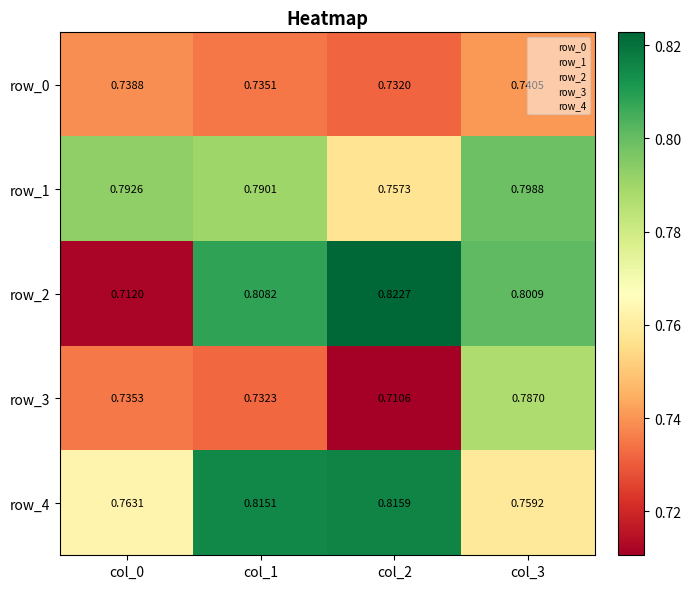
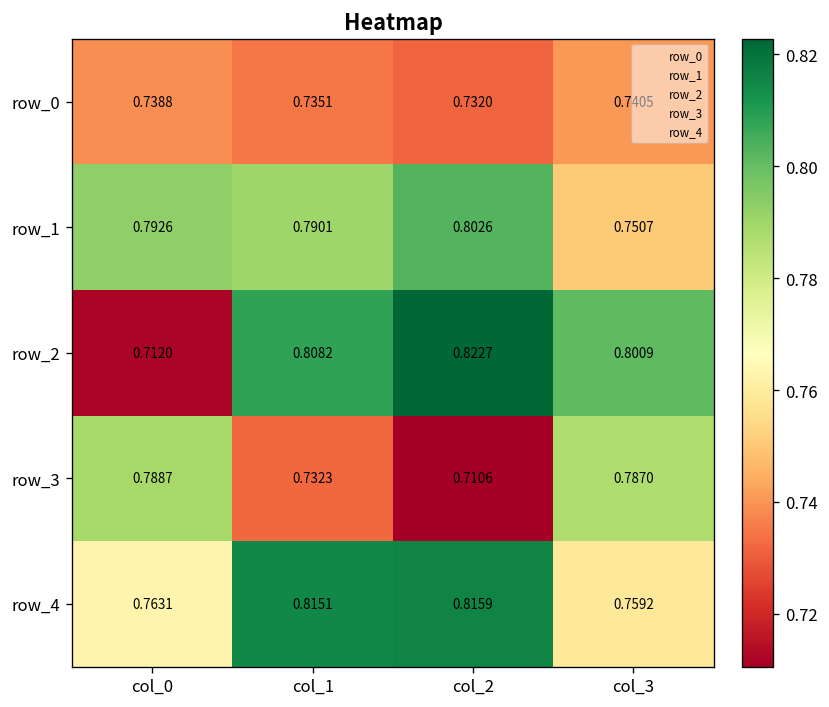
row_1, col_2: 0.7573 -> 0.8026
row_1, col_3: 0.7988 -> 0.7507
row_3, col_0: 0.7353 -> 0.7887
